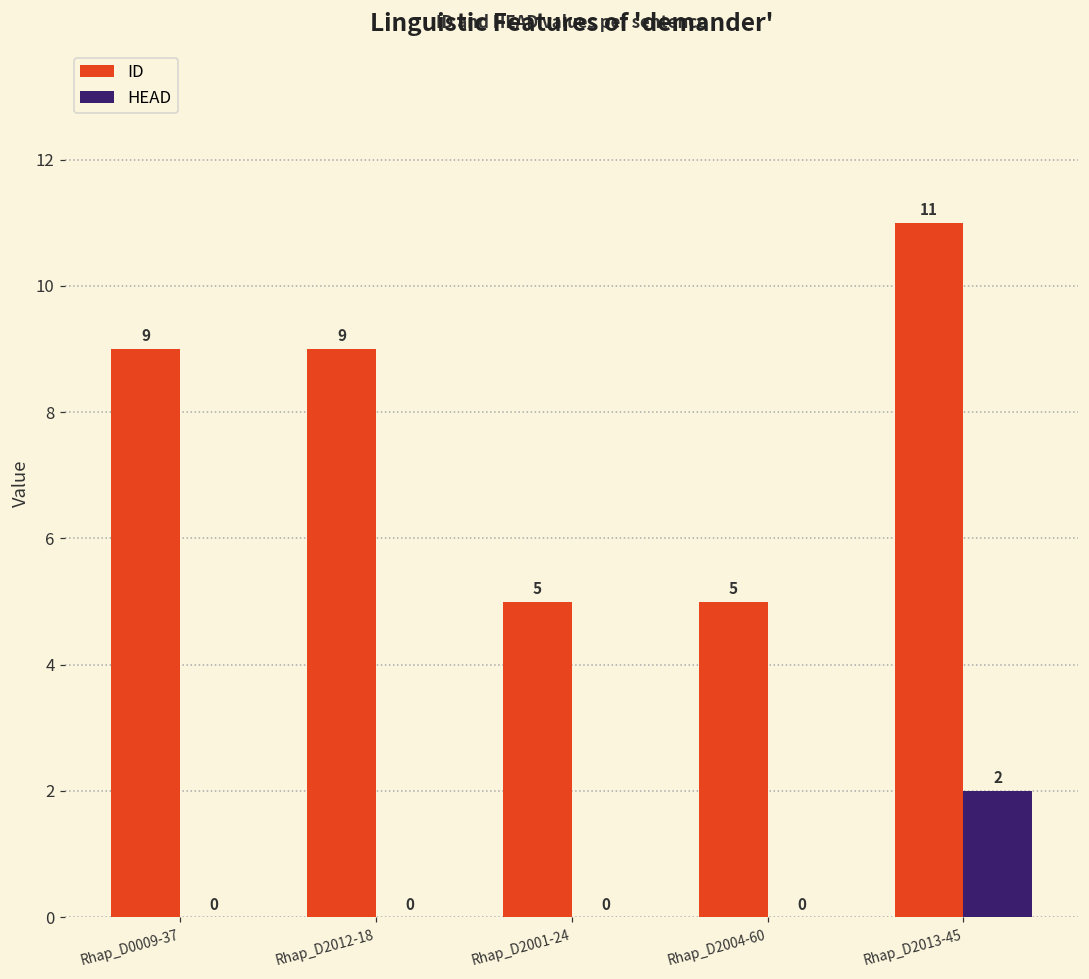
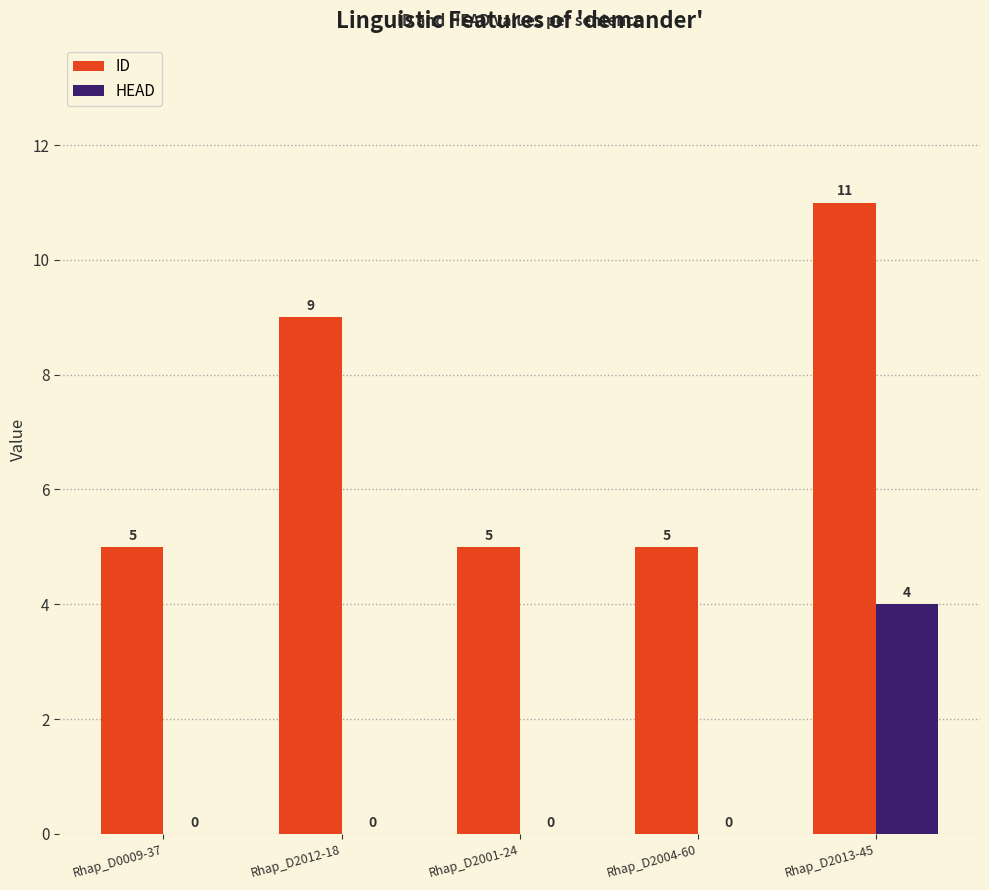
ID, Rhap_D0009-37: 9 -> 5
HEAD, Rhap_D2013-45: 2 -> 4
